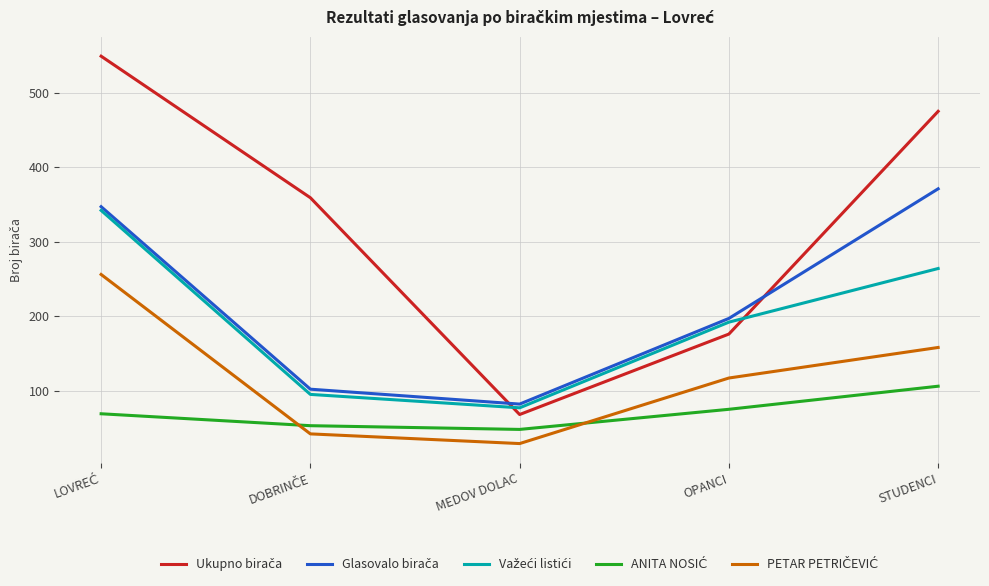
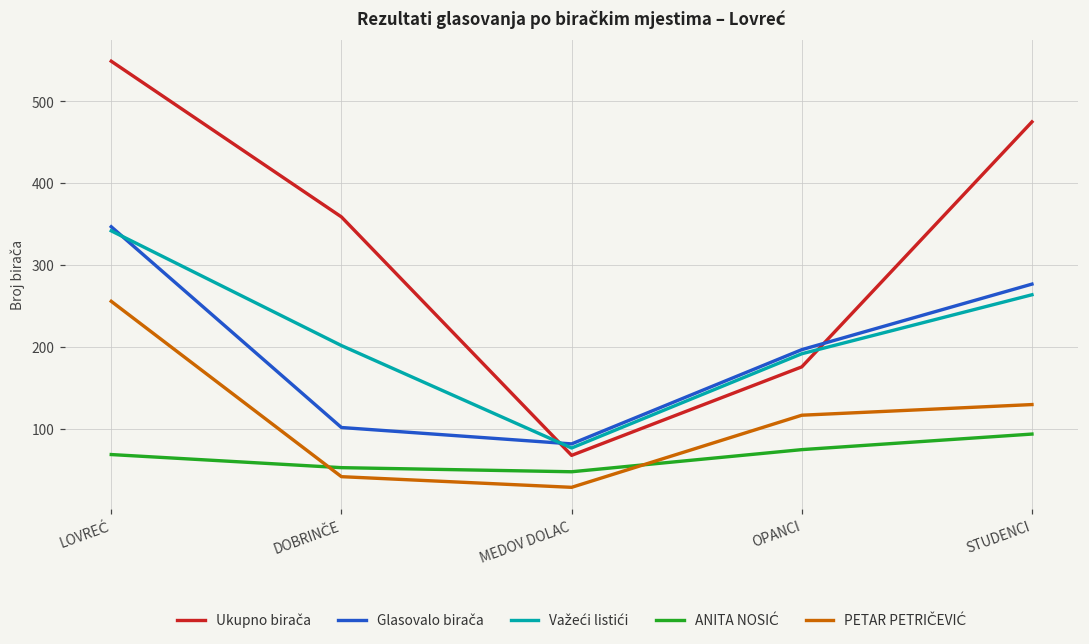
Važeći listići, DOBRINČE: 100 -> 200
Glasovalo birača, STUDENCI: 370 -> 280
ANITA NOSIĆ, STUDENCI: 110 -> 90
PETAR PETRIČEVIĆ, STUDENCI: 160 -> 130
